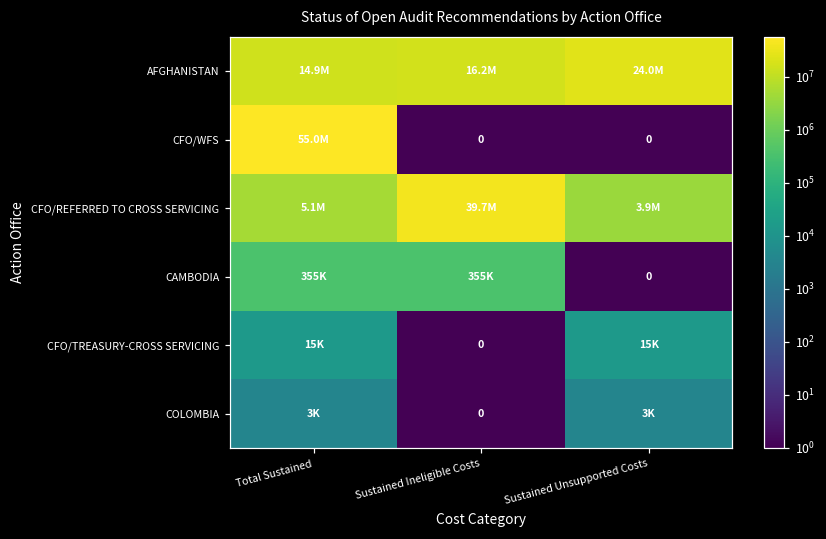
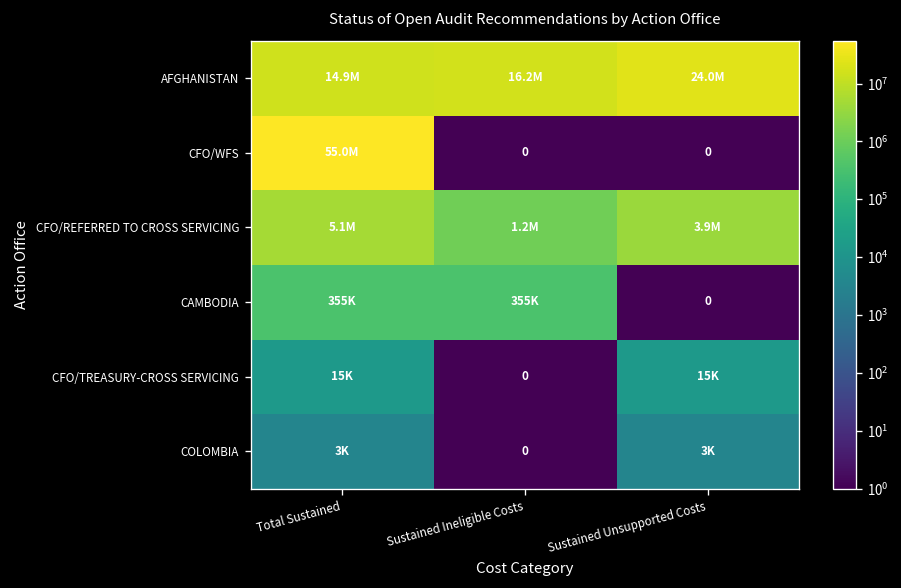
CFO/REFERRED TO CROSS SERVICING, Sustained Ineligible Costs: 39.7M -> 1.2M
